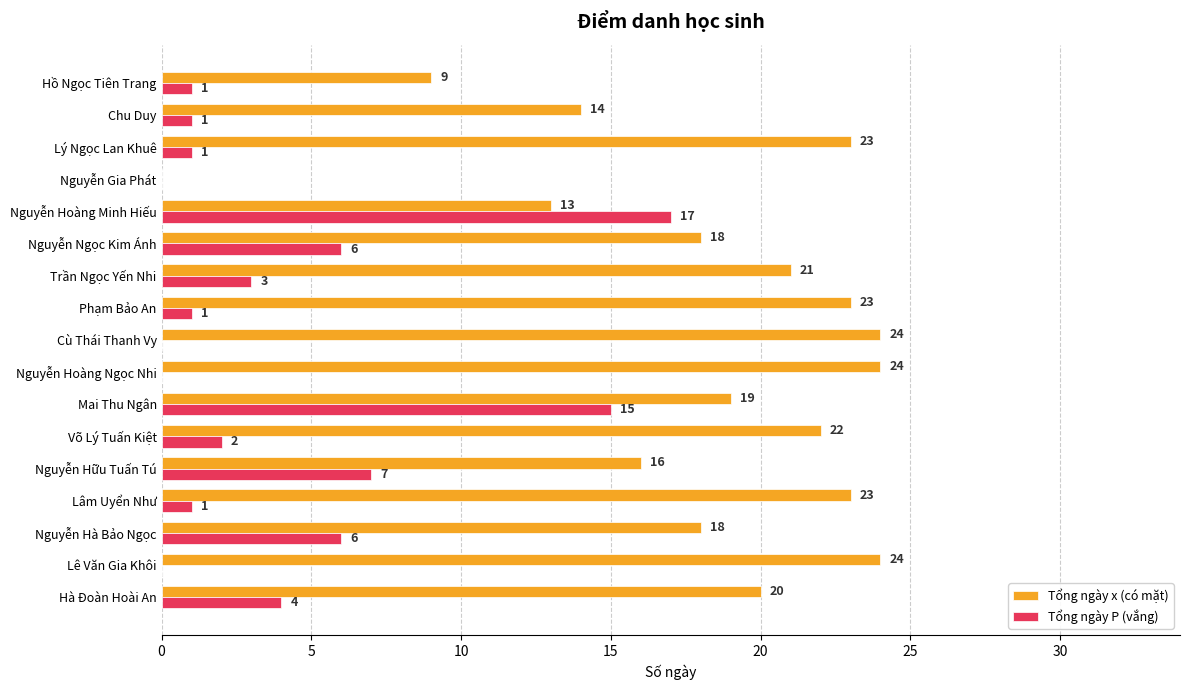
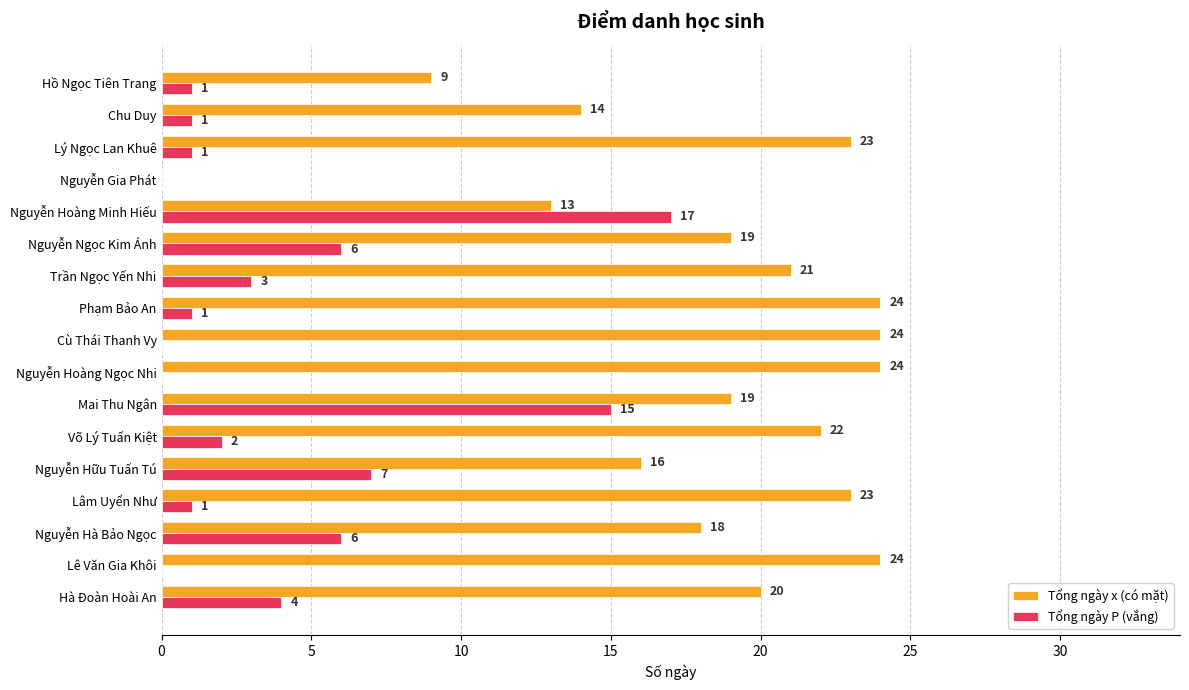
Tổng ngày x (có mặt), Nguyễn Ngọc Kim Ánh: 18 -> 19
Tổng ngày x (có mặt), Phạm Bảo An: 23 -> 24
